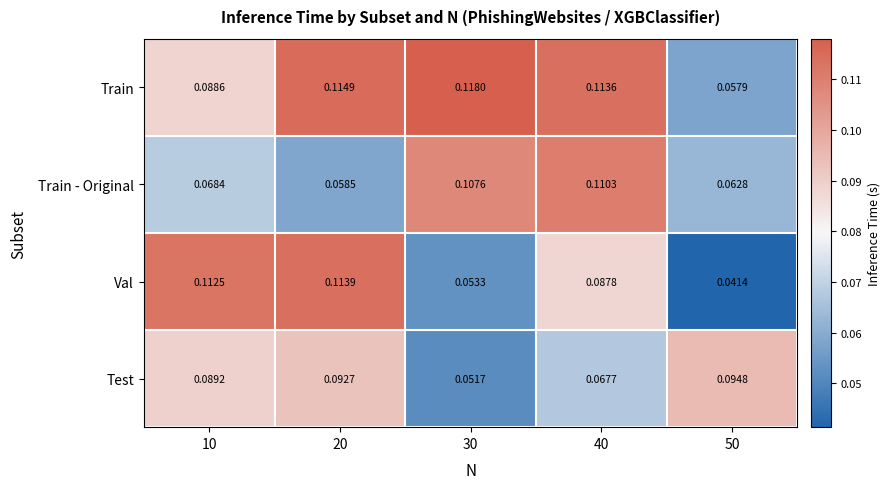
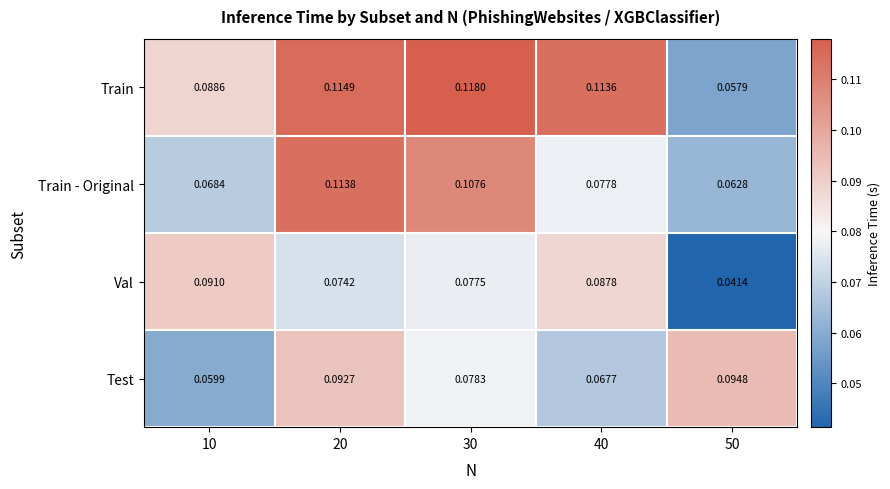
Train - Original, 20: 0.0585 -> 0.1138
Train - Original, 40: 0.1103 -> 0.0778
Val, 10: 0.1125 -> 0.0910
Val, 20: 0.1139 -> 0.0742
Val, 30: 0.0533 -> 0.0775
Test, 10: 0.0892 -> 0.0599
Test, 30: 0.0517 -> 0.0783
